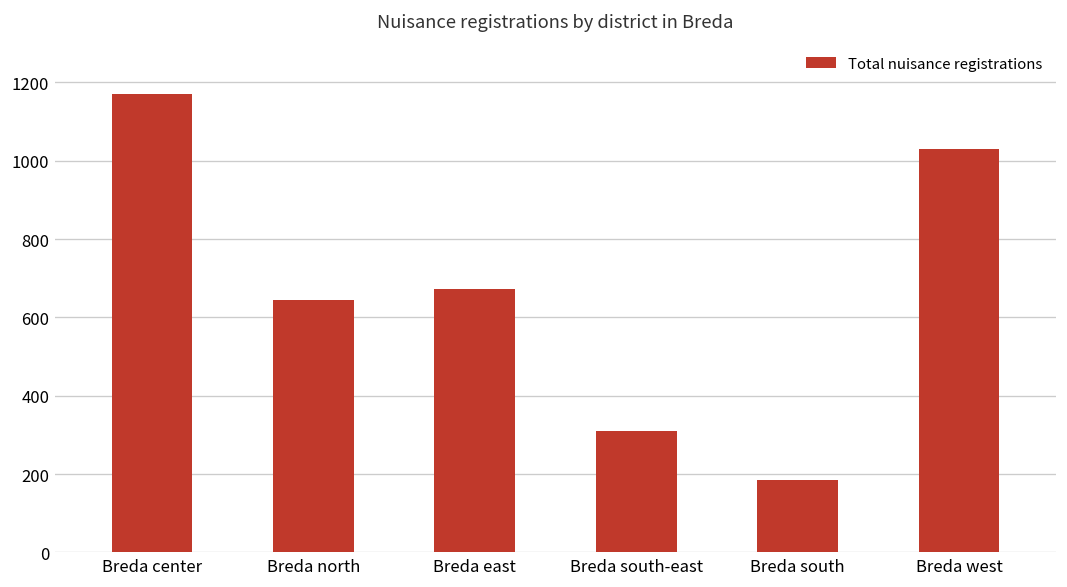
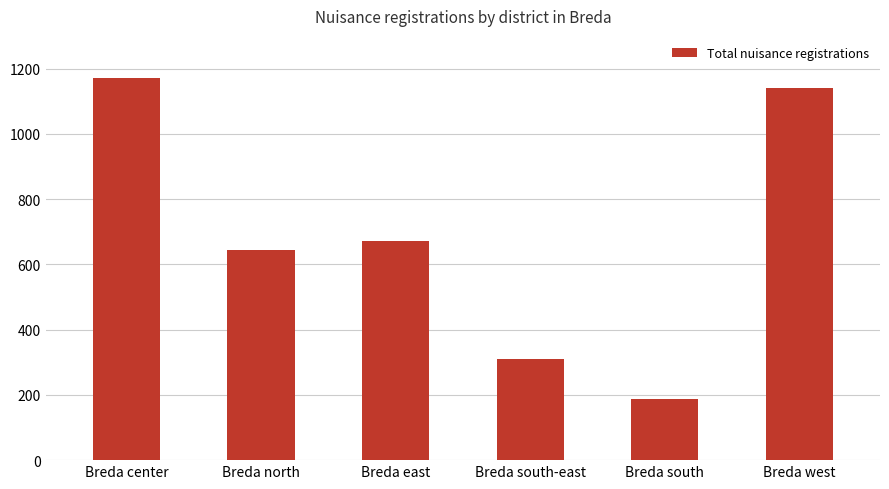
Breda west: 1030 -> 1140
